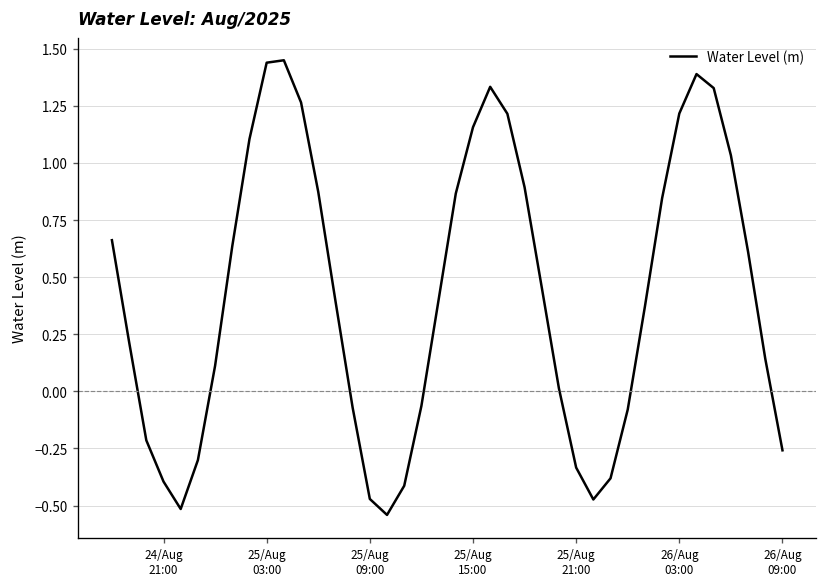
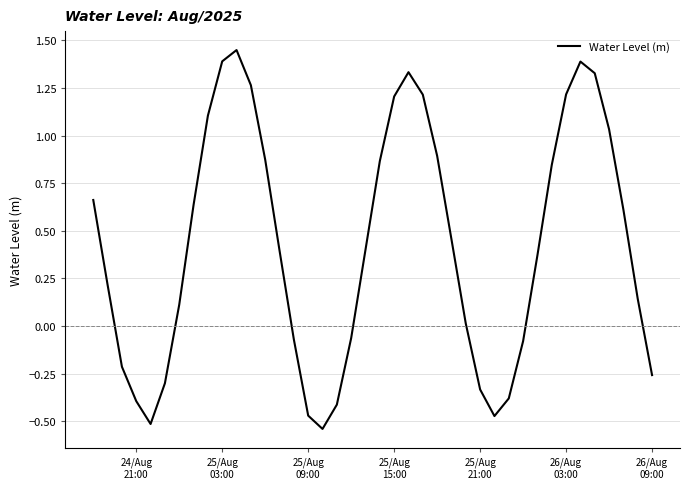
25/Aug 03:00: 1.44 -> 1.39
25/Aug 15:00: 1.16 -> 1.21
